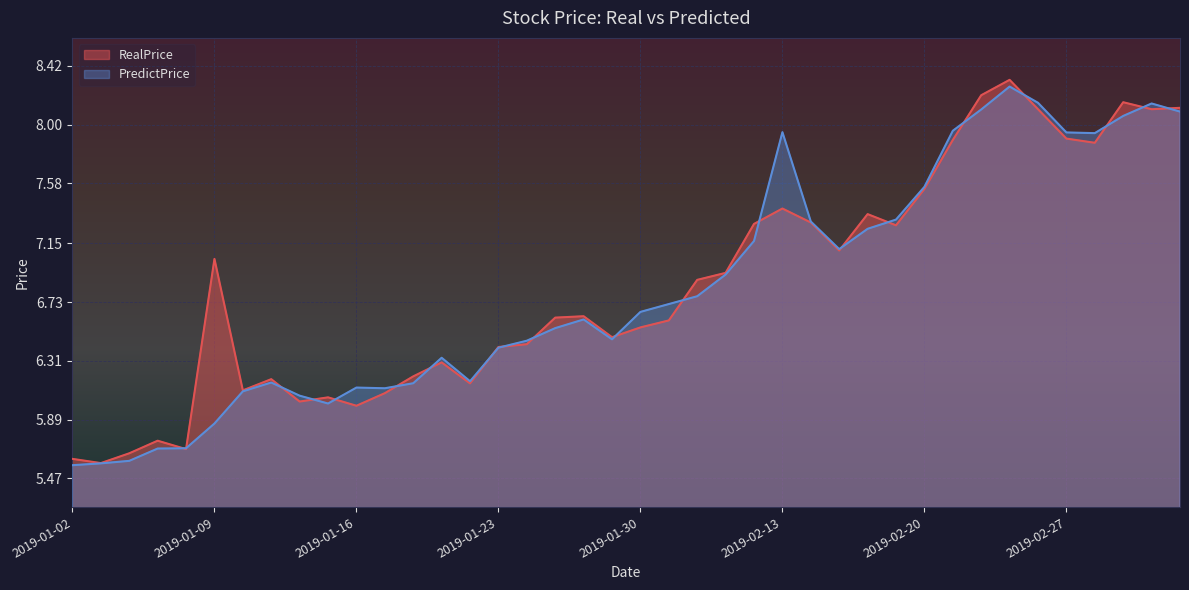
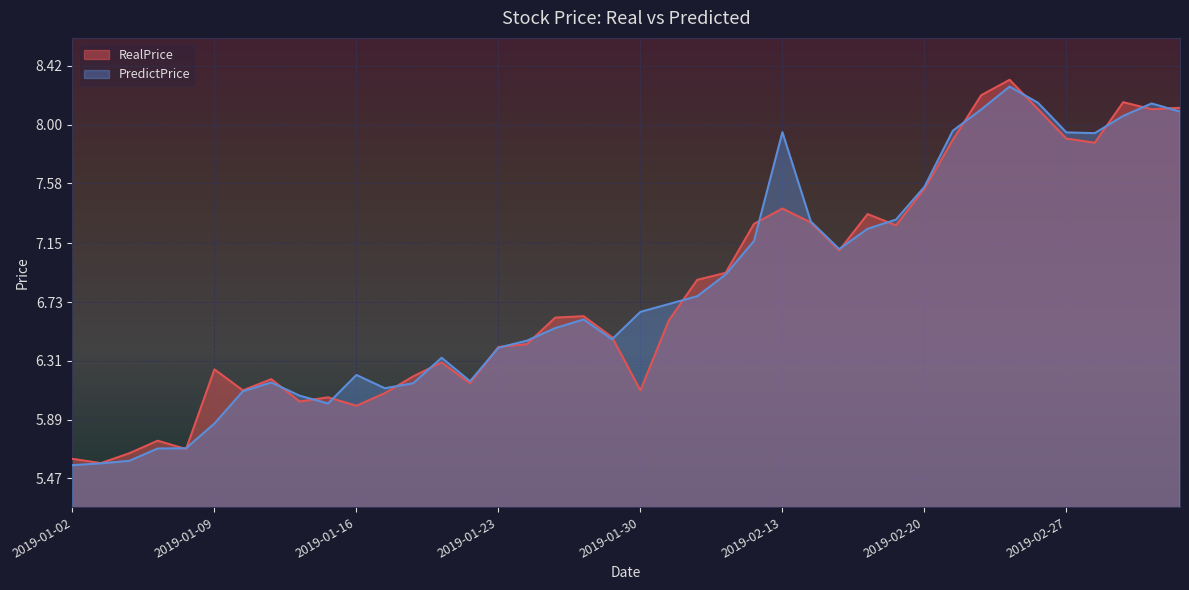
RealPrice, 2019-01-09: 7.04 -> 6.25
PredictPrice, 2019-01-16: 6.12 -> 6.21
RealPrice, 2019-01-30: 6.55 -> 6.10
